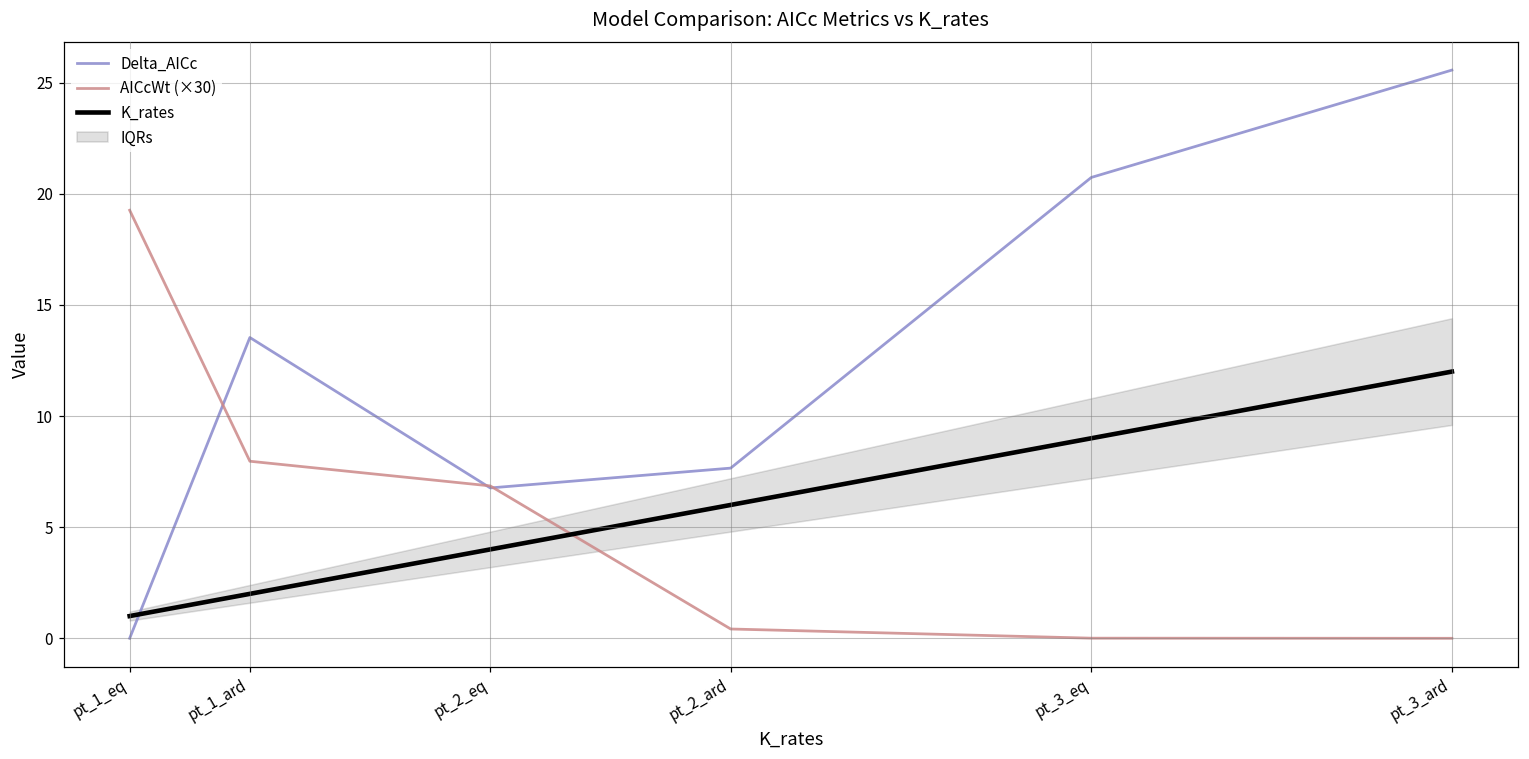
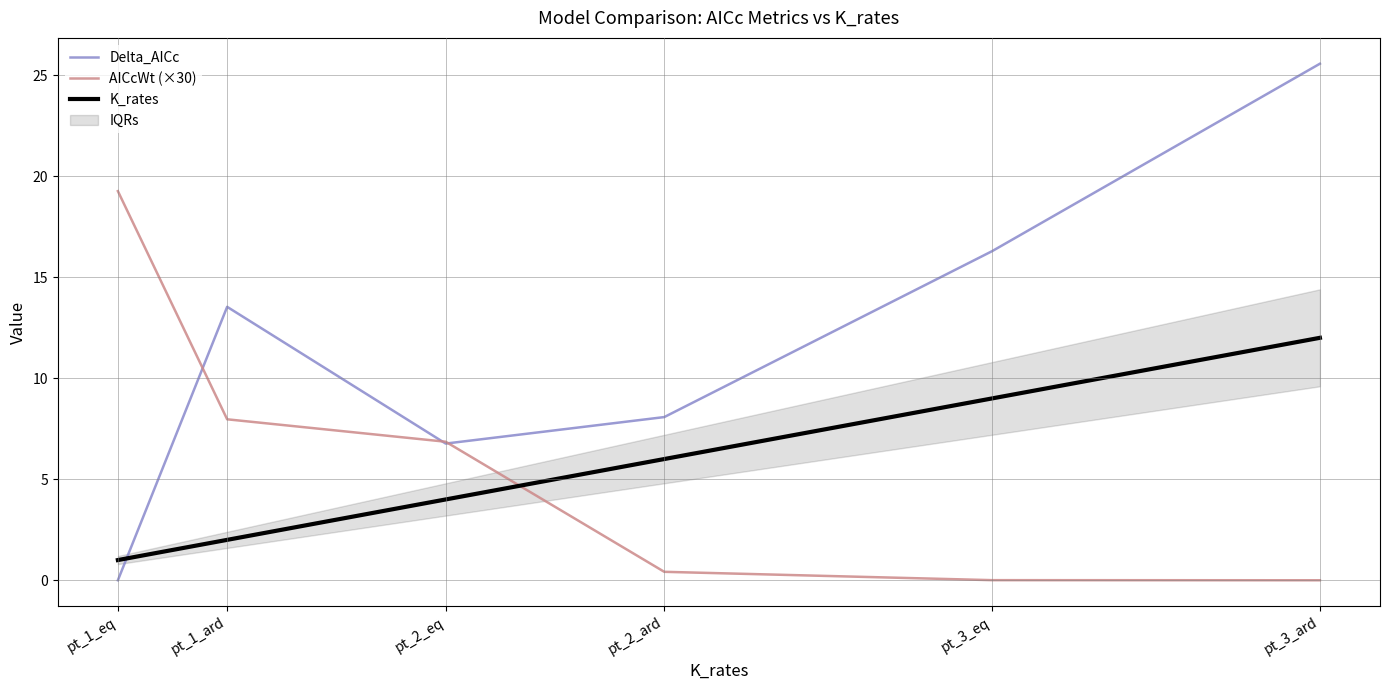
Delta_AICc, pt_2_ard: 7.7 -> 8.1
Delta_AICc, pt_3_eq: 20.7 -> 16.3
